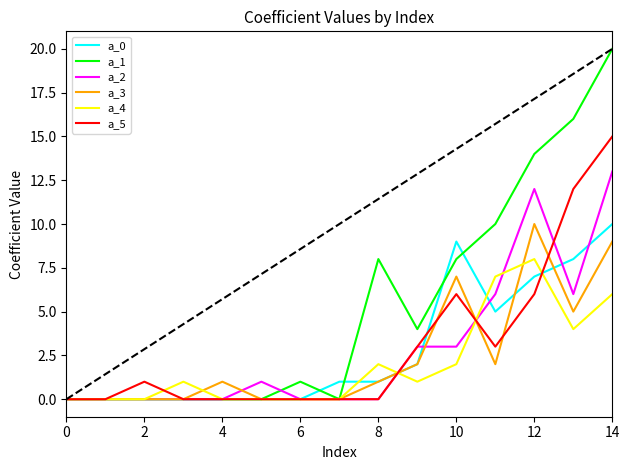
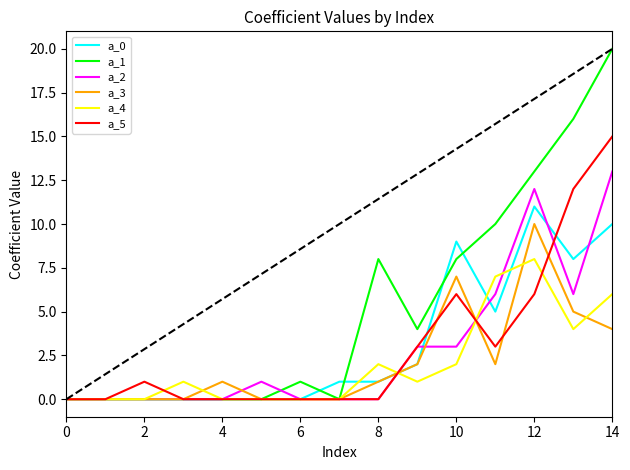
a_0, 12: 7 -> 11
a_1, 12: 14 -> 13
a_3, 14: 9 -> 4
